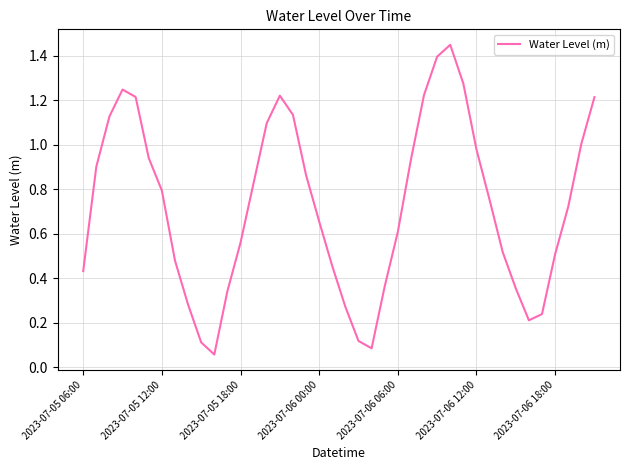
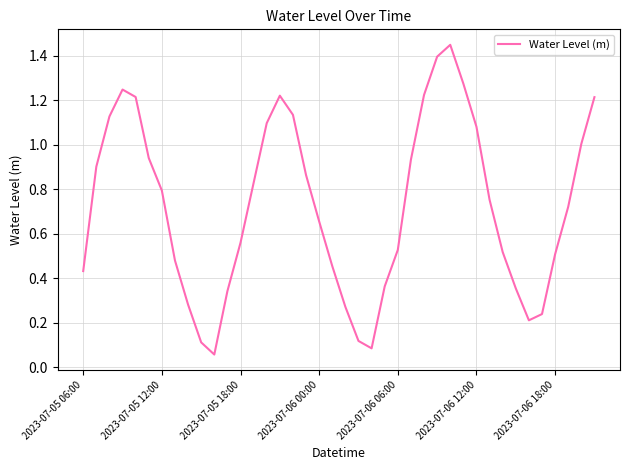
2023-07-06 06:00: 0.61 -> 0.53
2023-07-06 12:00: 0.98 -> 1.08
